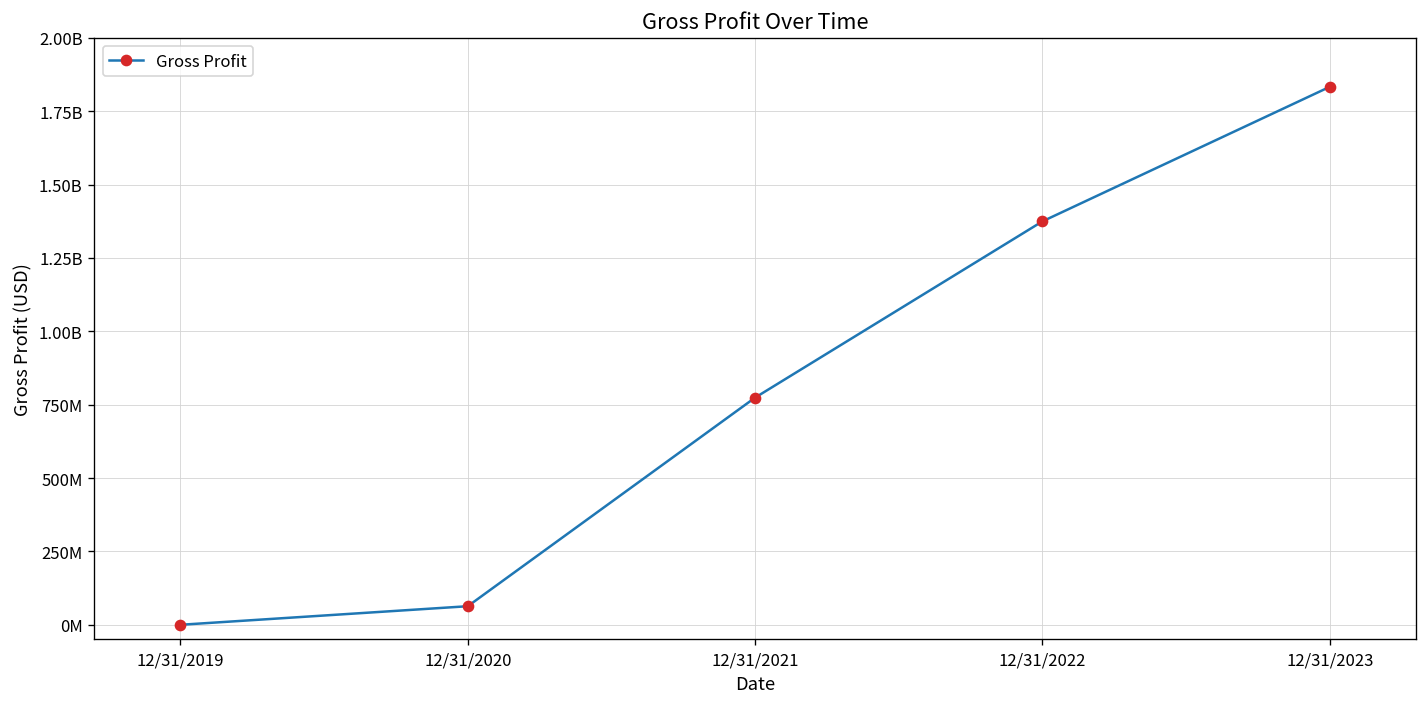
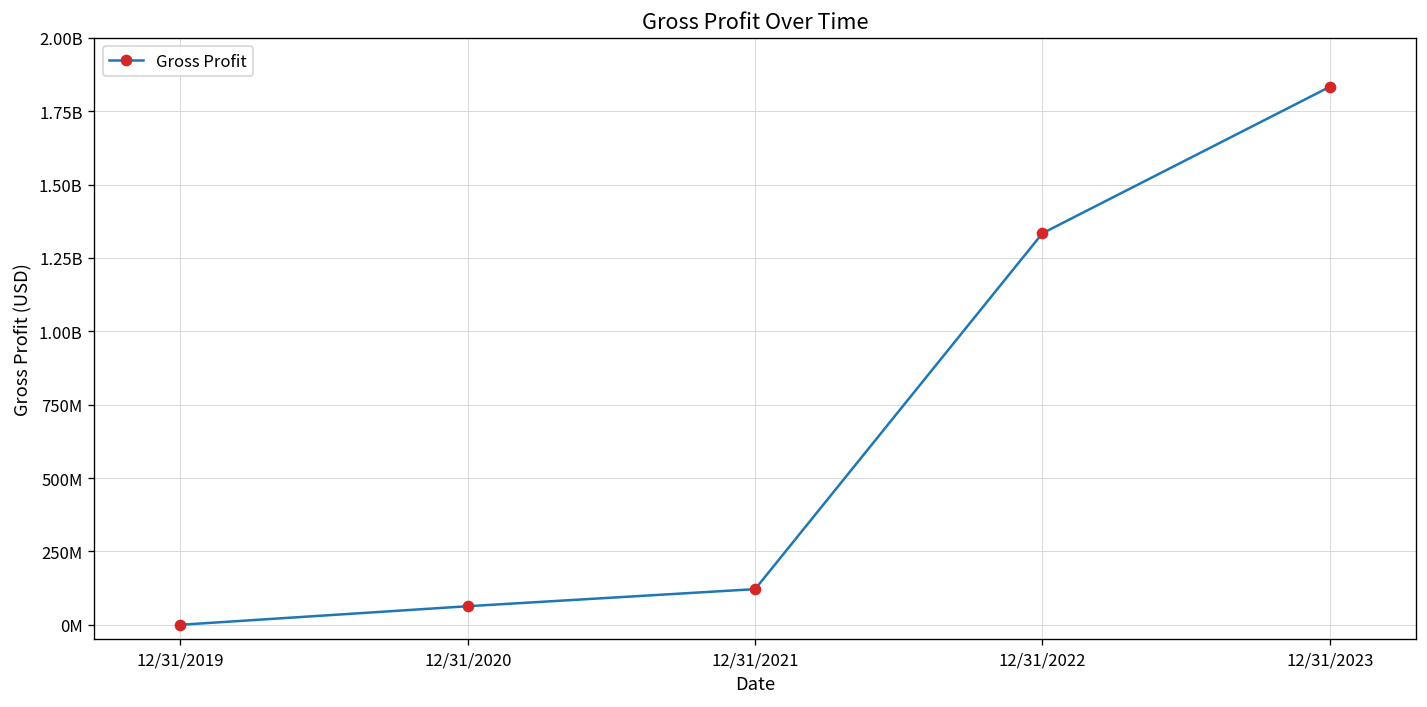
12/31/2021: 770000000 -> 120000000
12/31/2022: 1370000000 -> 1330000000
